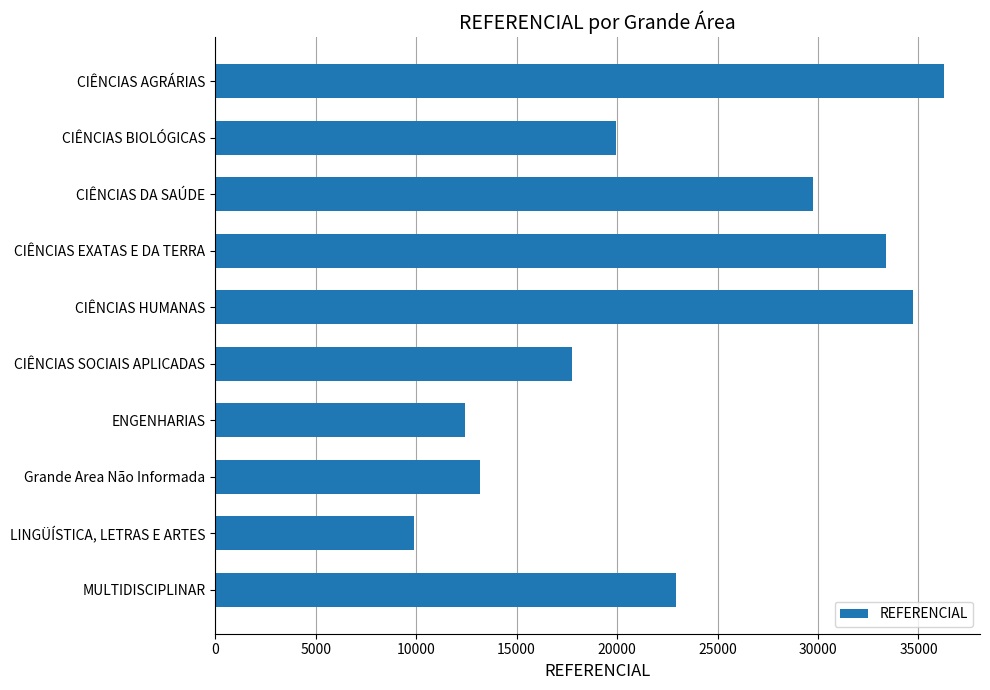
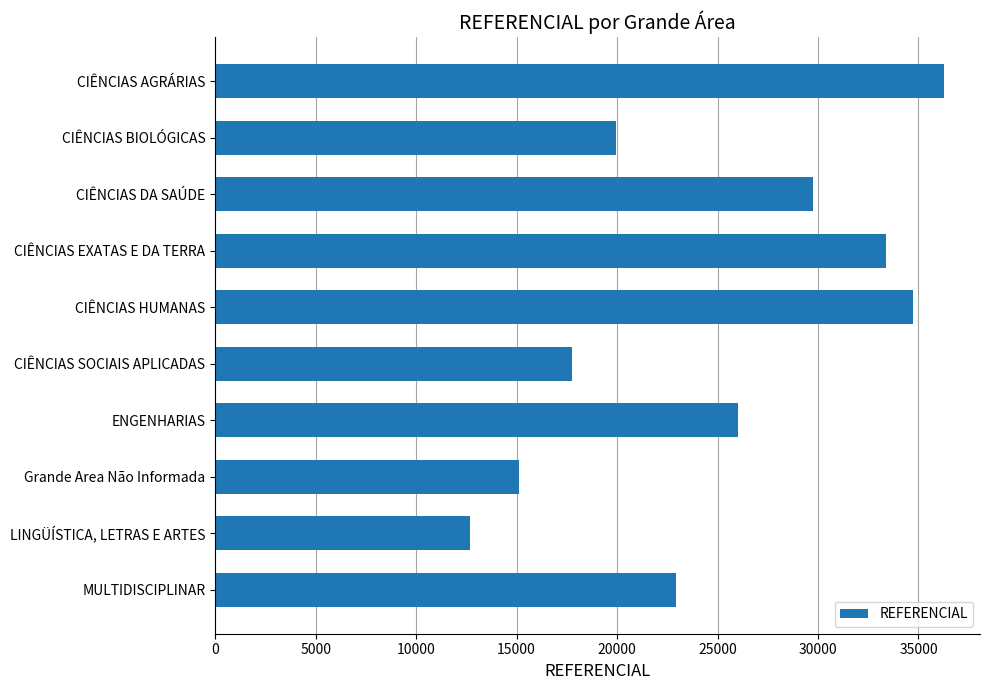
ENGENHARIAS: 12400 -> 26000
Grande Area Não Informada: 13200 -> 15100
LINGÜÍSTICA, LETRAS E ARTES: 9900 -> 12700
